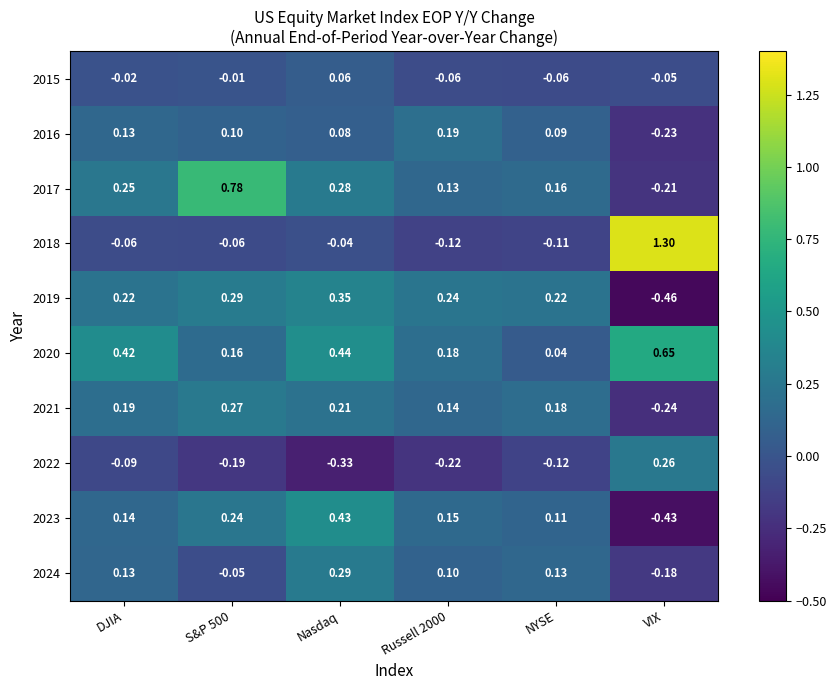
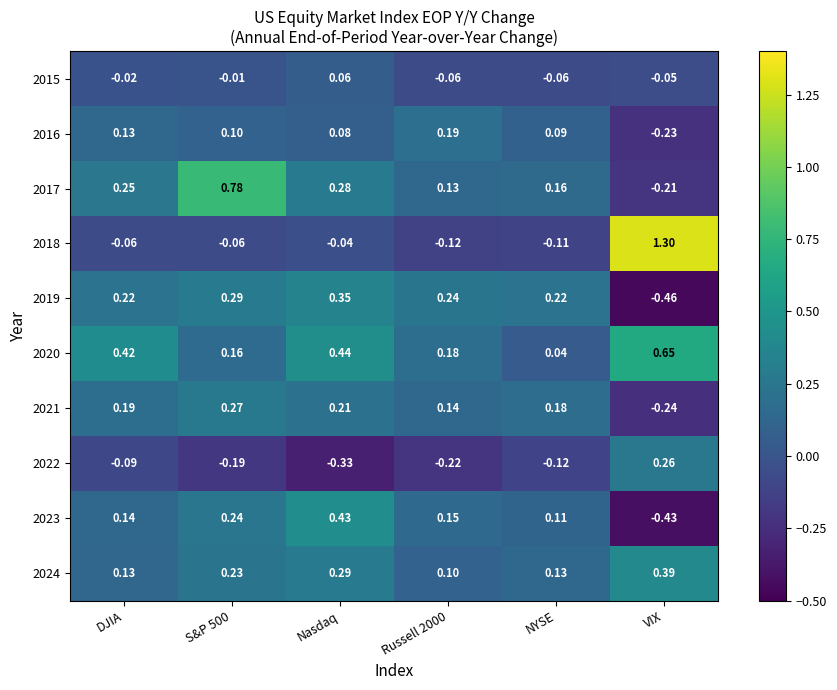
2024, S&P 500: -0.05 -> 0.23
2024, VIX: -0.18 -> 0.39
